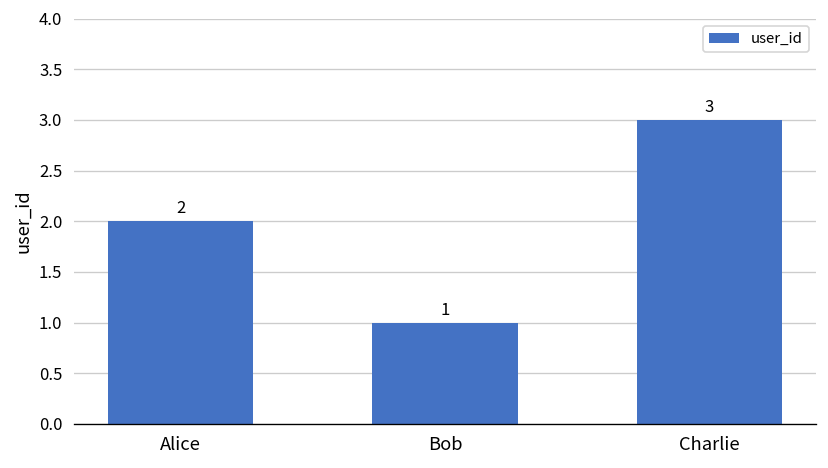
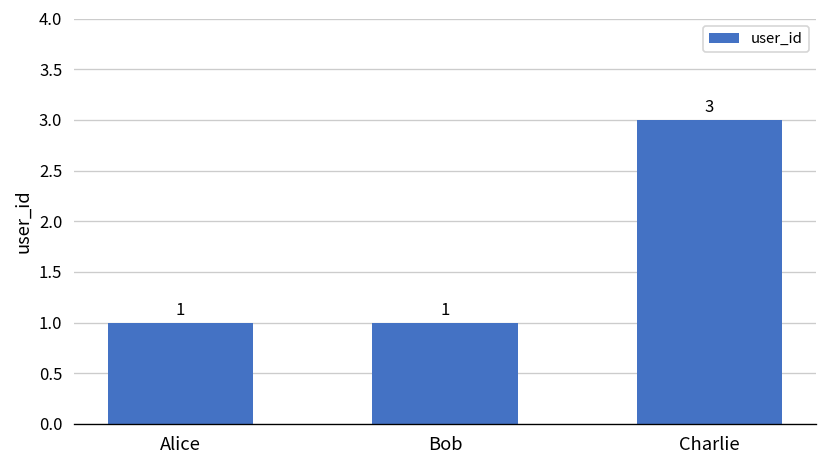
Alice: 2 -> 1
